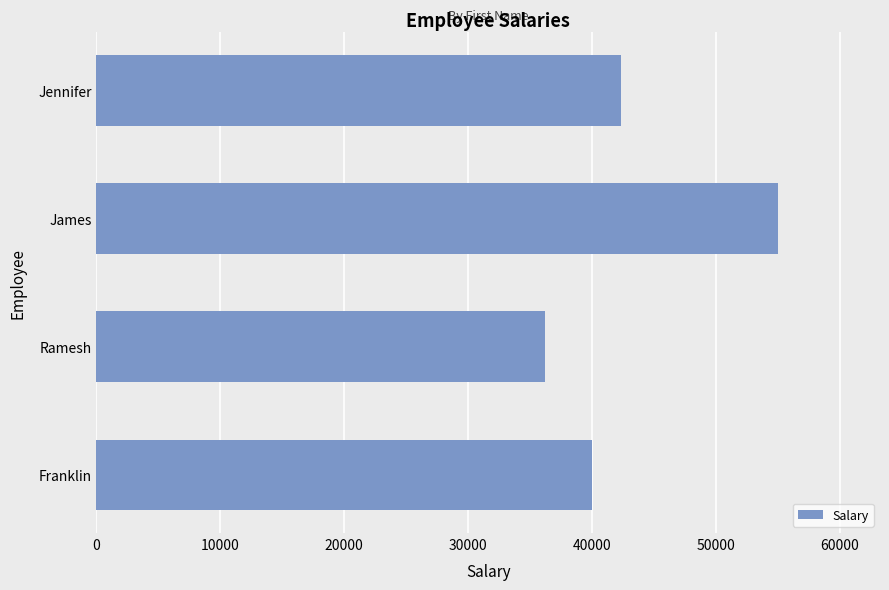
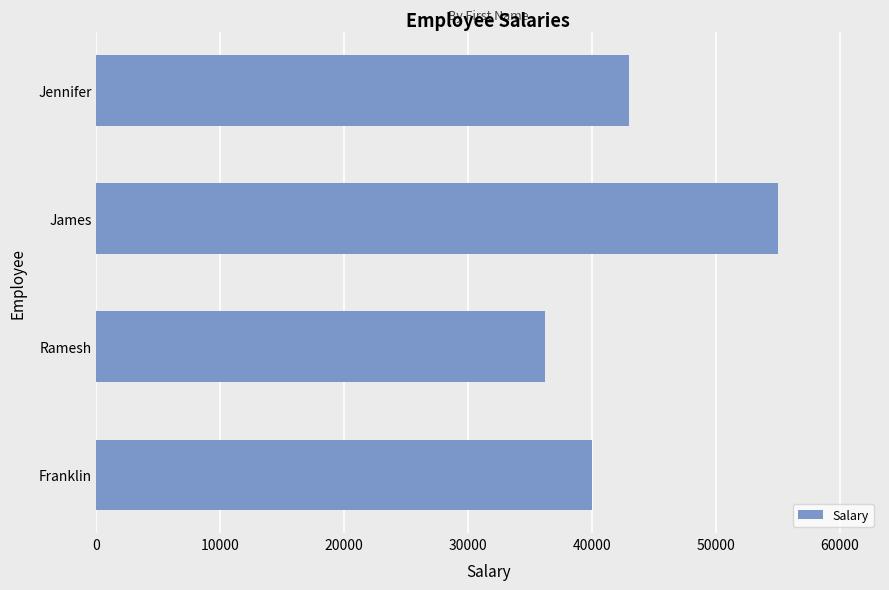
Jennifer: 42300 -> 43000
